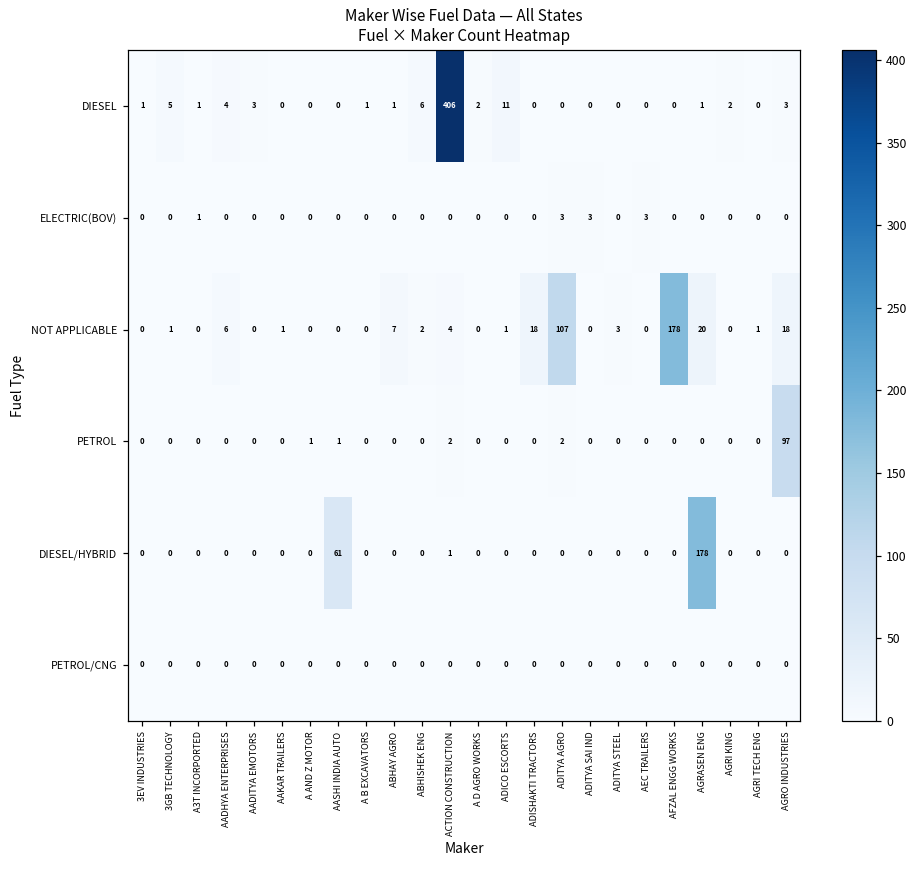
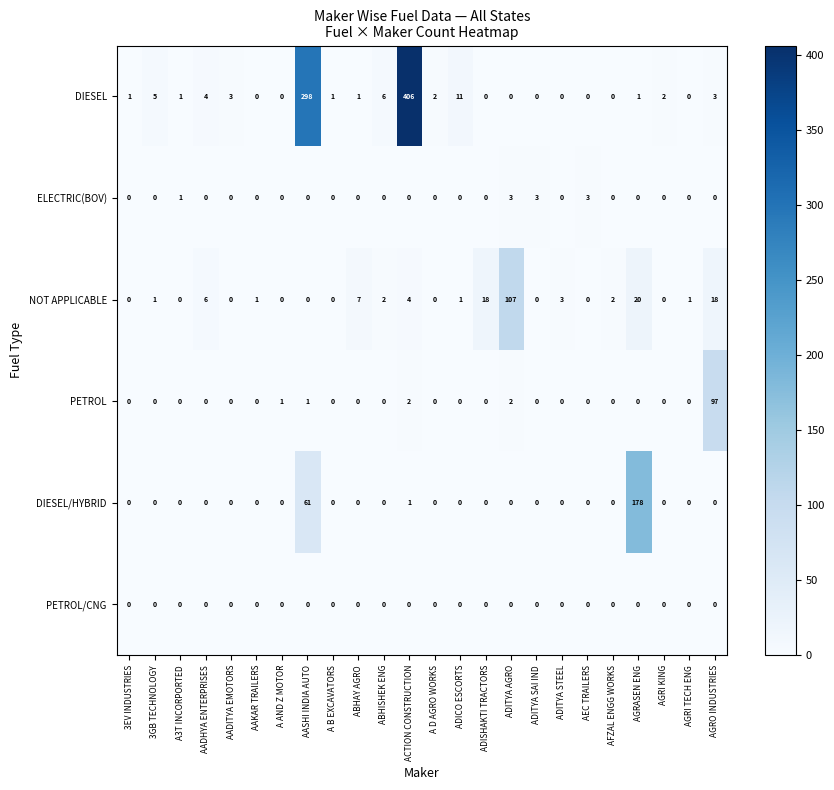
DIESEL, AASHI INDIA AUTO: 0 -> 298
NOT APPLICABLE, AFZAL ENGG WORKS: 178 -> 2
